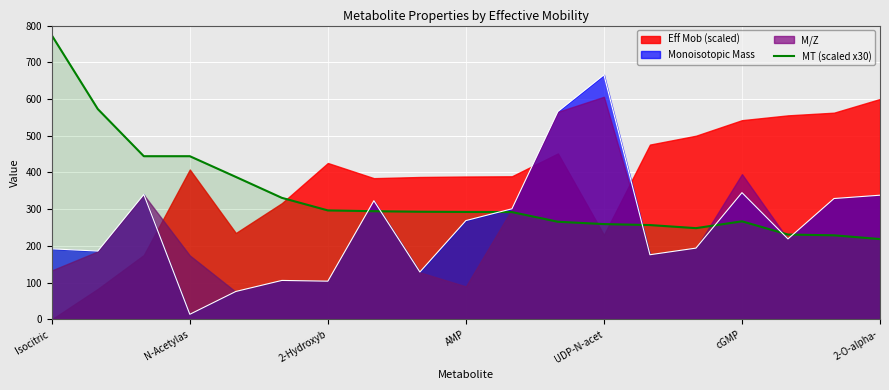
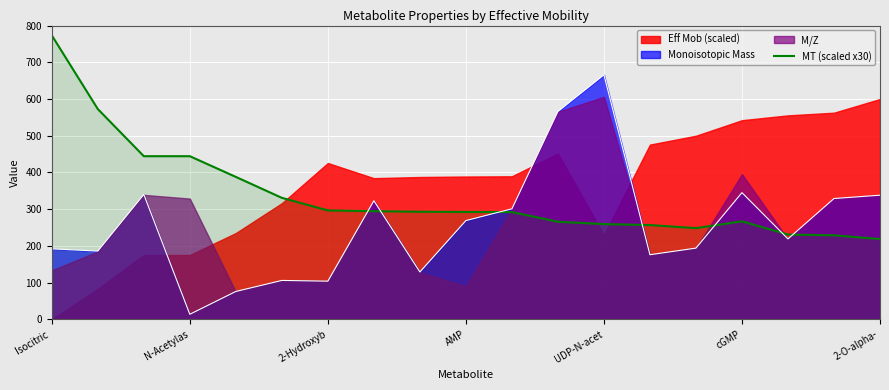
Eff Mob (scaled), N-Acetylas: 410 -> 180
M/Z, N-Acetylas: 170 -> 330
